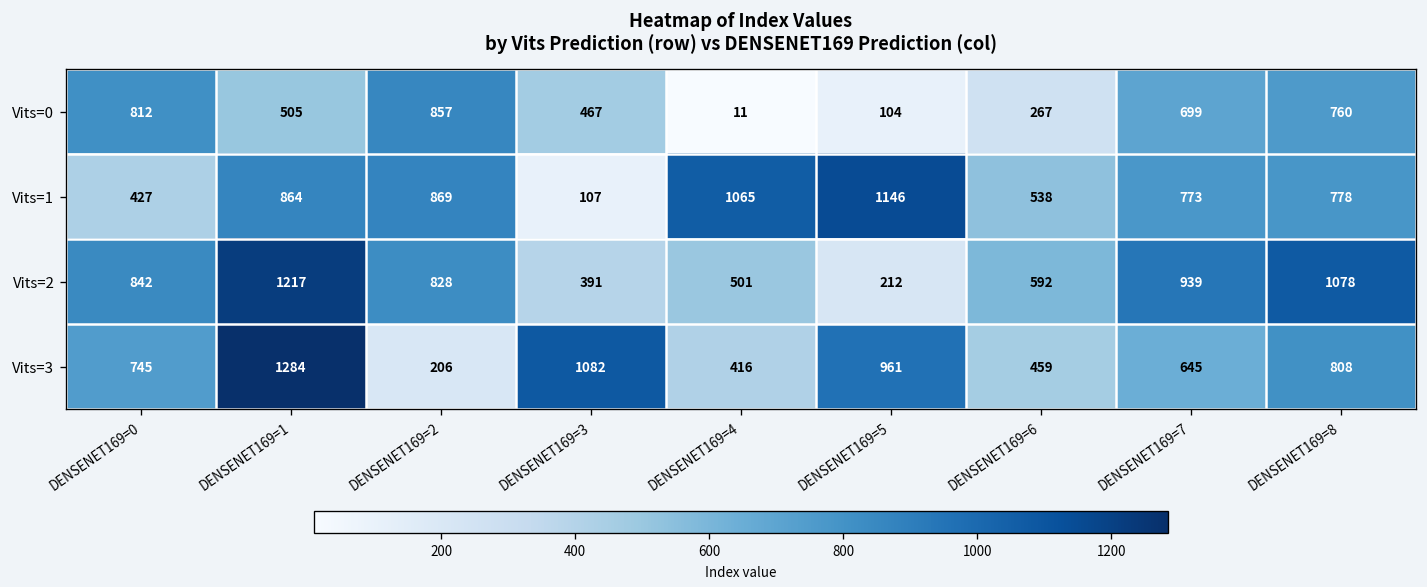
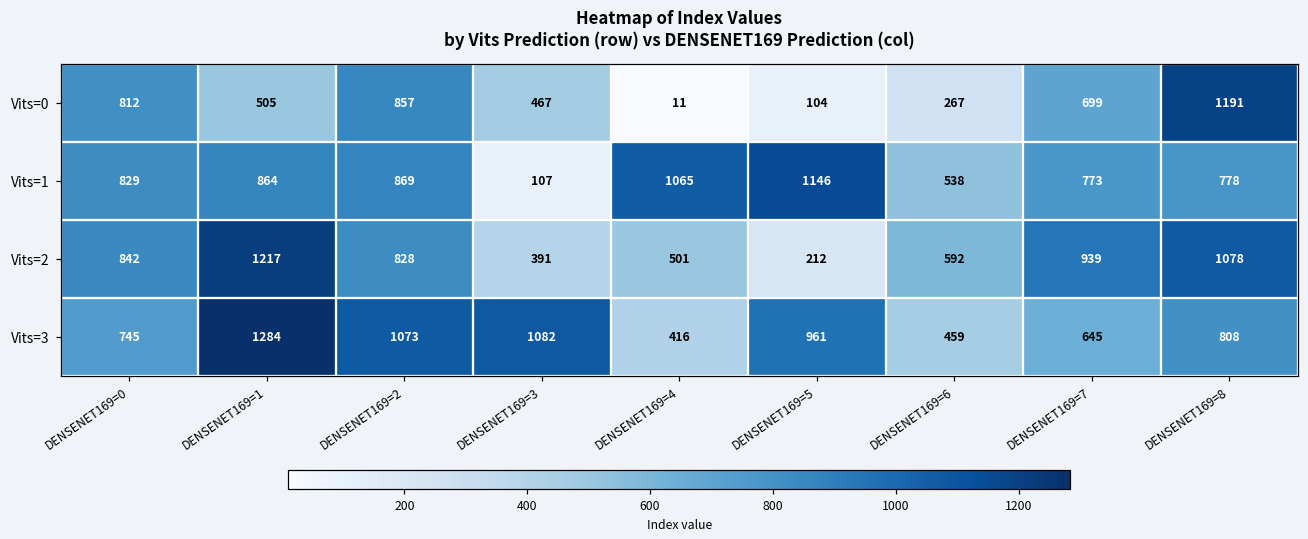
Vits=0, DENSENET169=8: 760 -> 1191
Vits=1, DENSENET169=0: 427 -> 829
Vits=3, DENSENET169=2: 206 -> 1073
